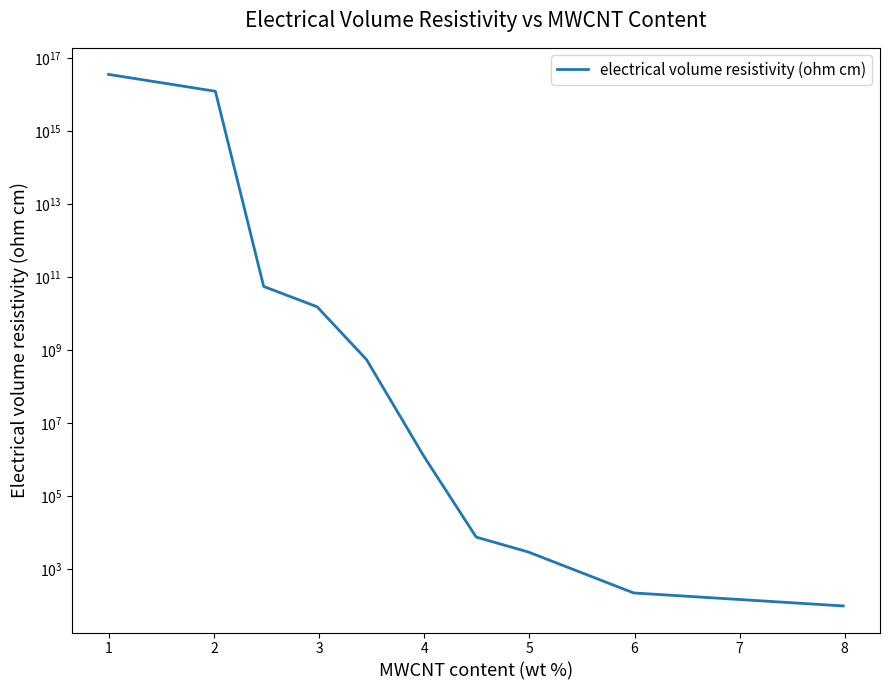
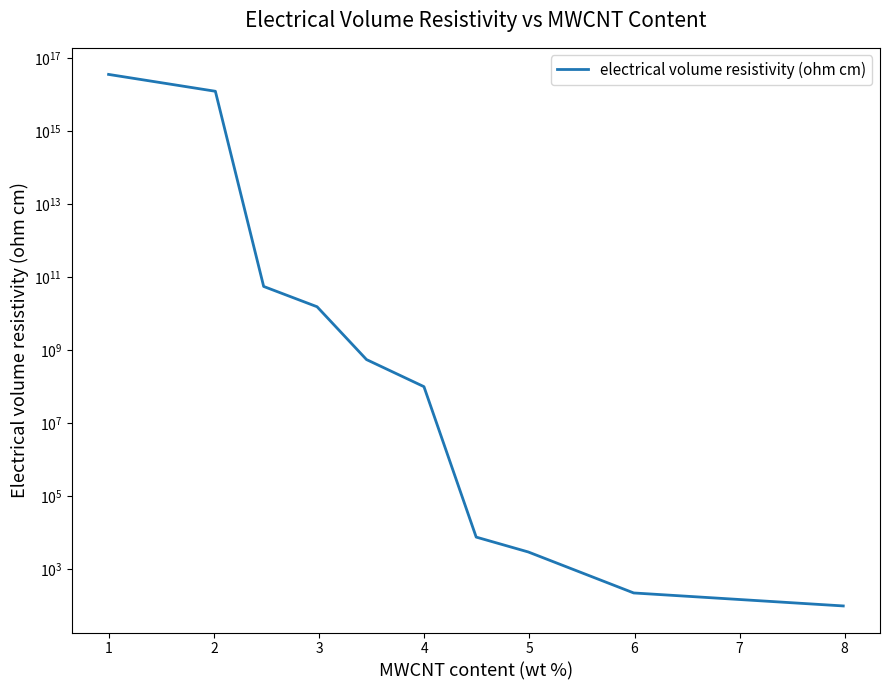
4: 1200000 -> 100000000
